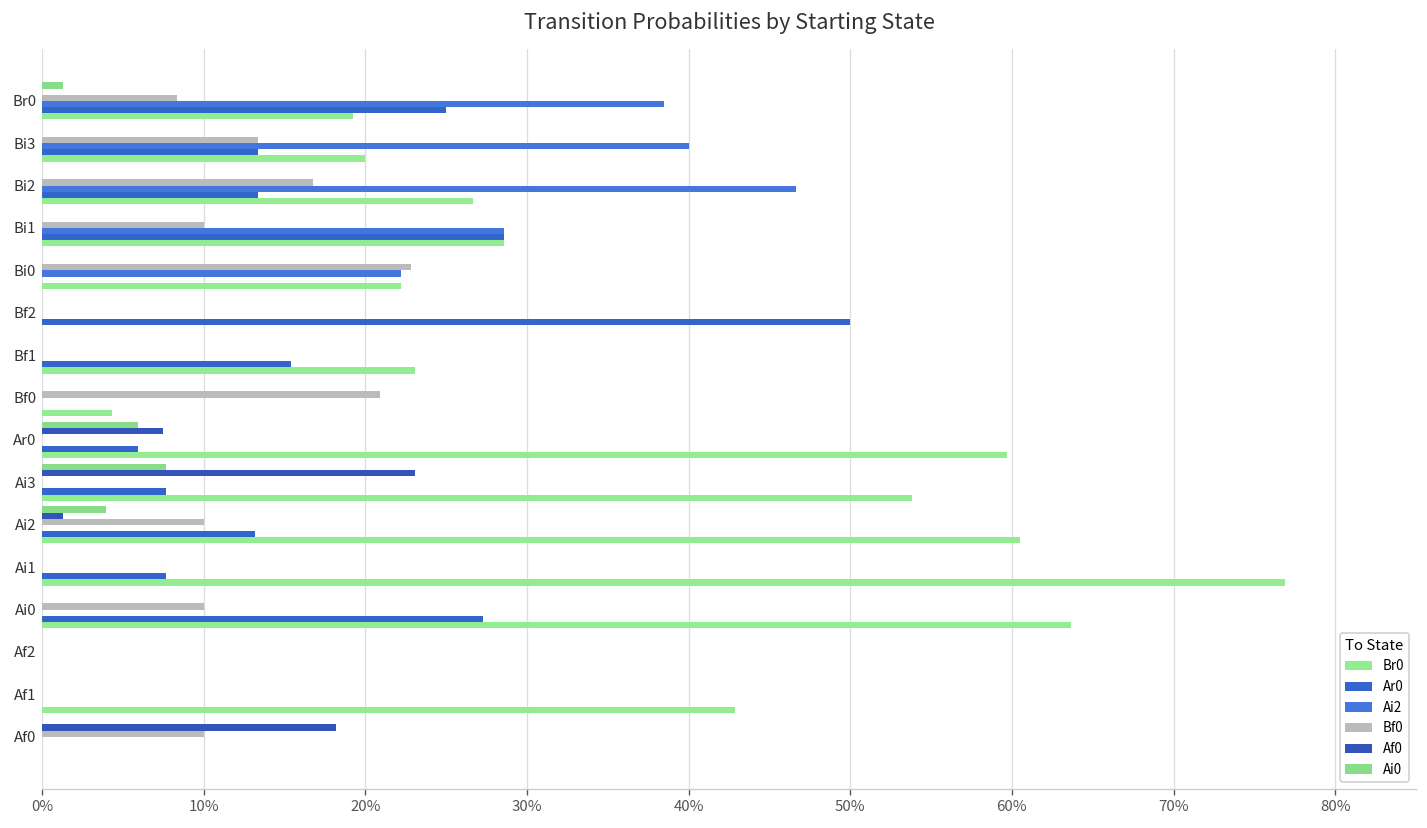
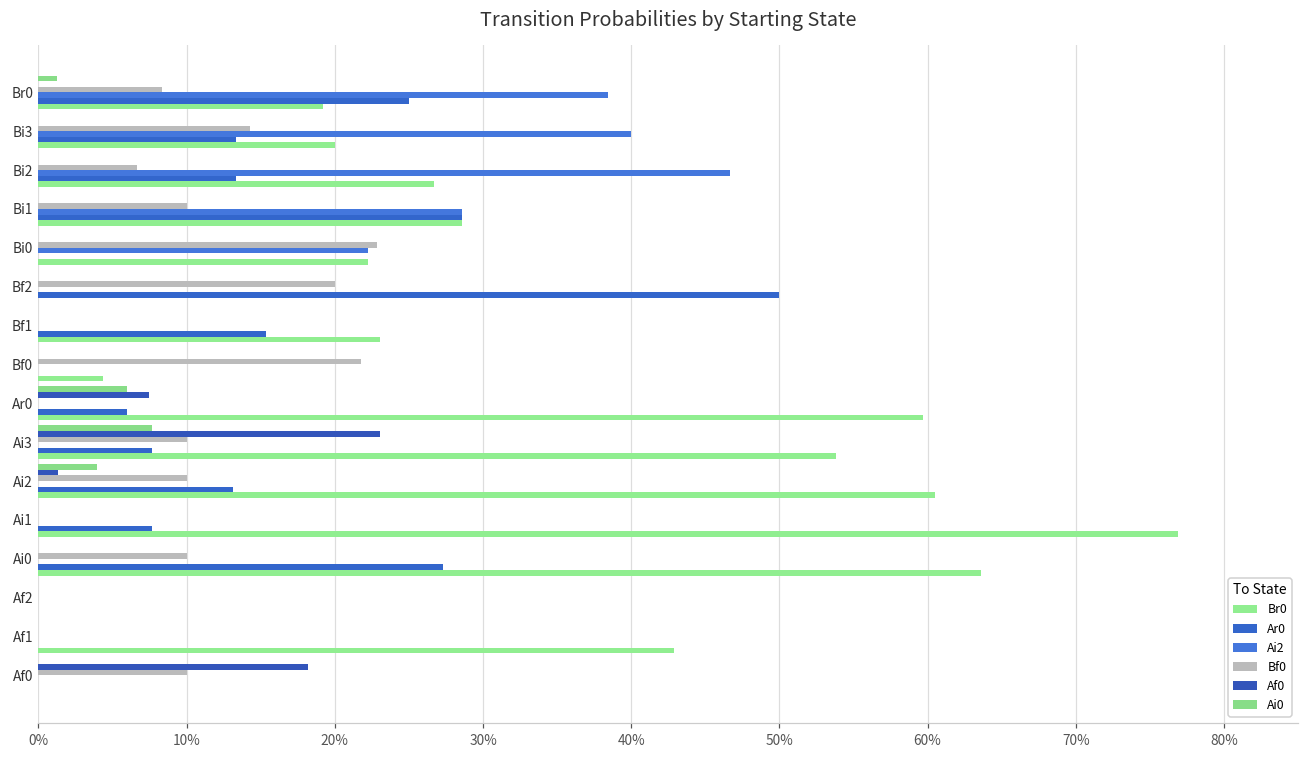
Bf0, Bi3: 13.3% -> 14.3%
Bf0, Bi2: 16.7% -> 6.7%
Bf0, Bf2: 0.0% -> 20.0%
Bf0, Bf0: 20.9% -> 21.7%
Bf0, Ai3: 0.0% -> 10.0%
